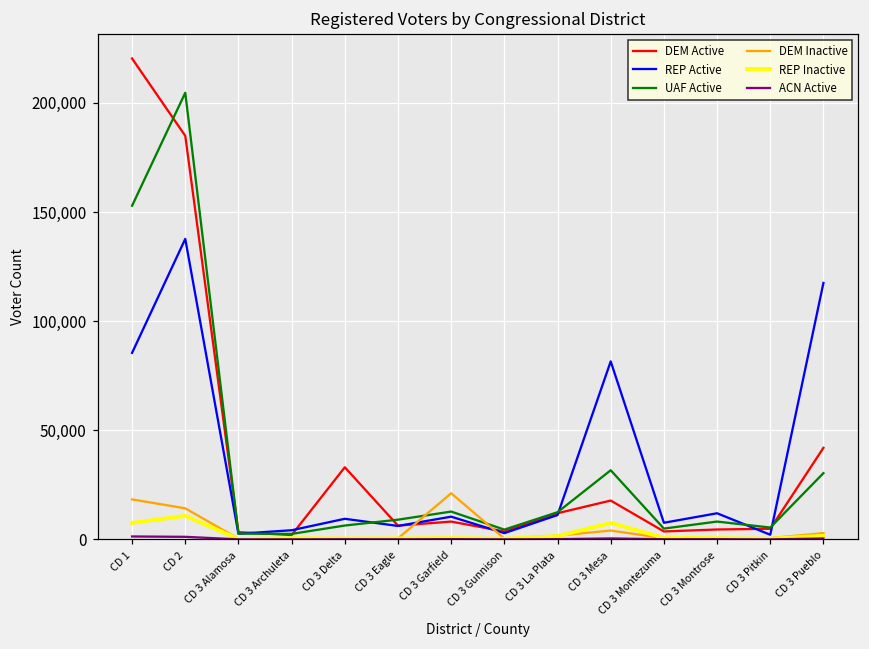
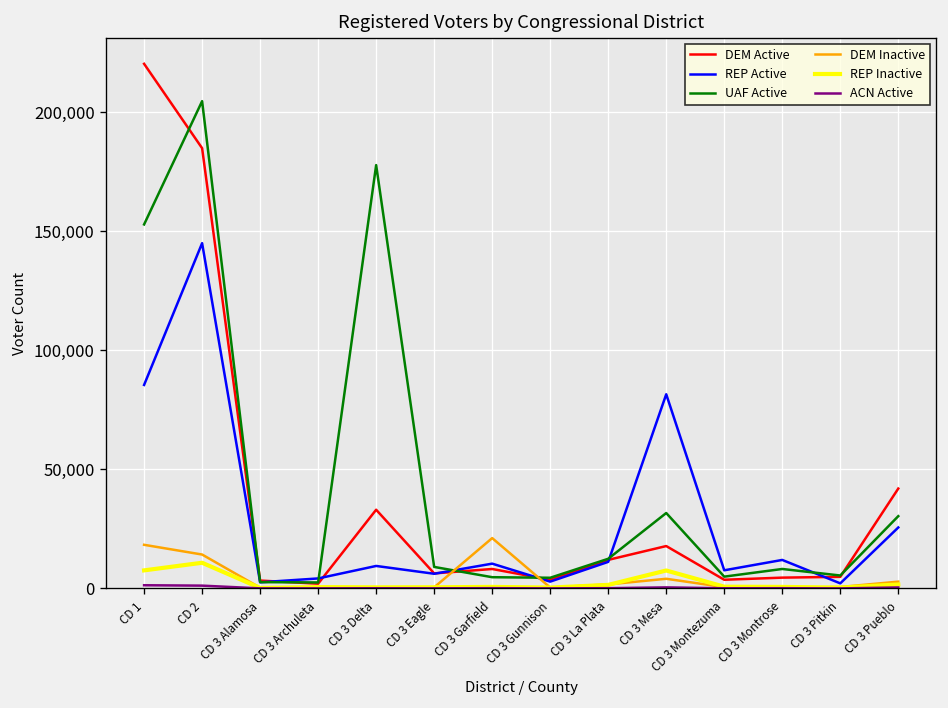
REP Active, CD 2: 138,000 -> 145,000
UAF Active, CD 3 Delta: 6,000 -> 178,000
UAF Active, CD 3 Garfield: 13,000 -> 5,000
REP Active, CD 3 Pueblo: 118,000 -> 26,000
